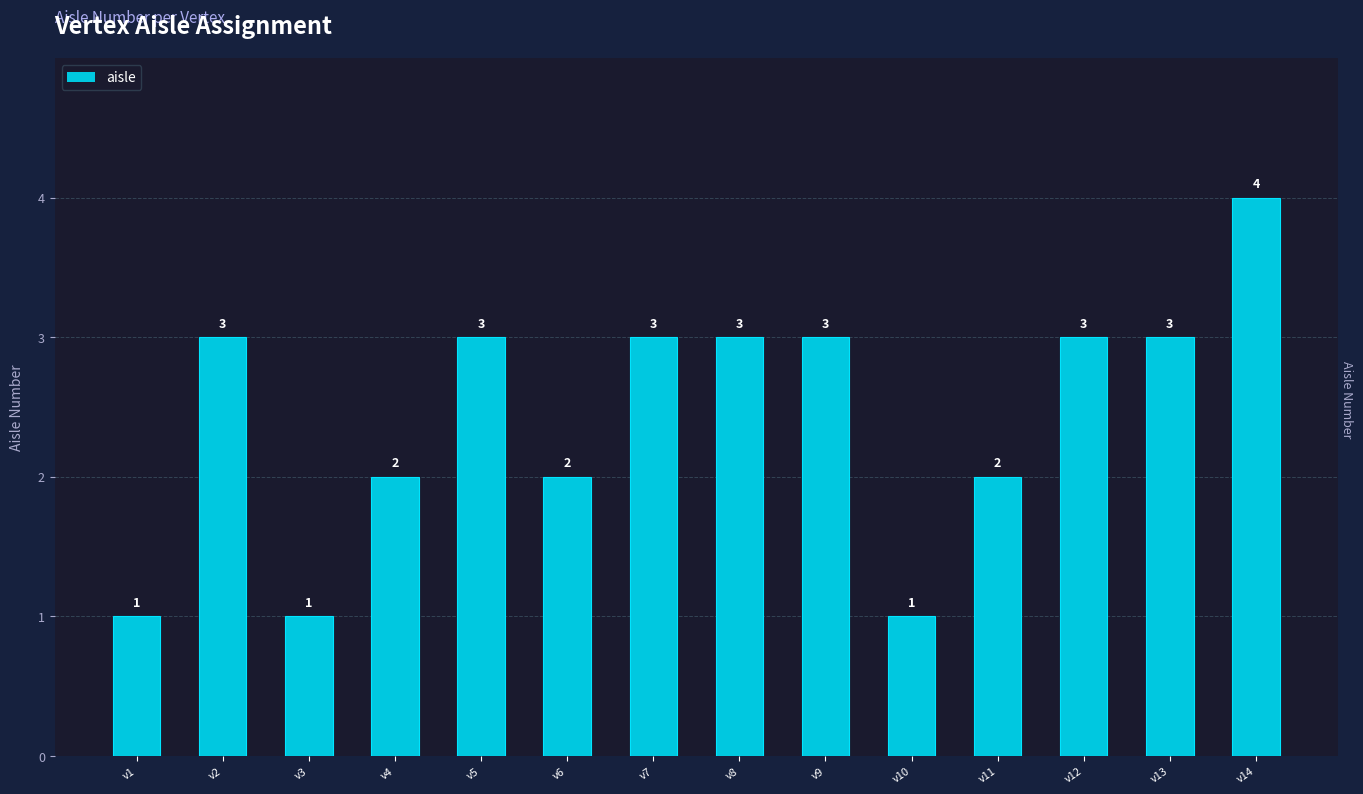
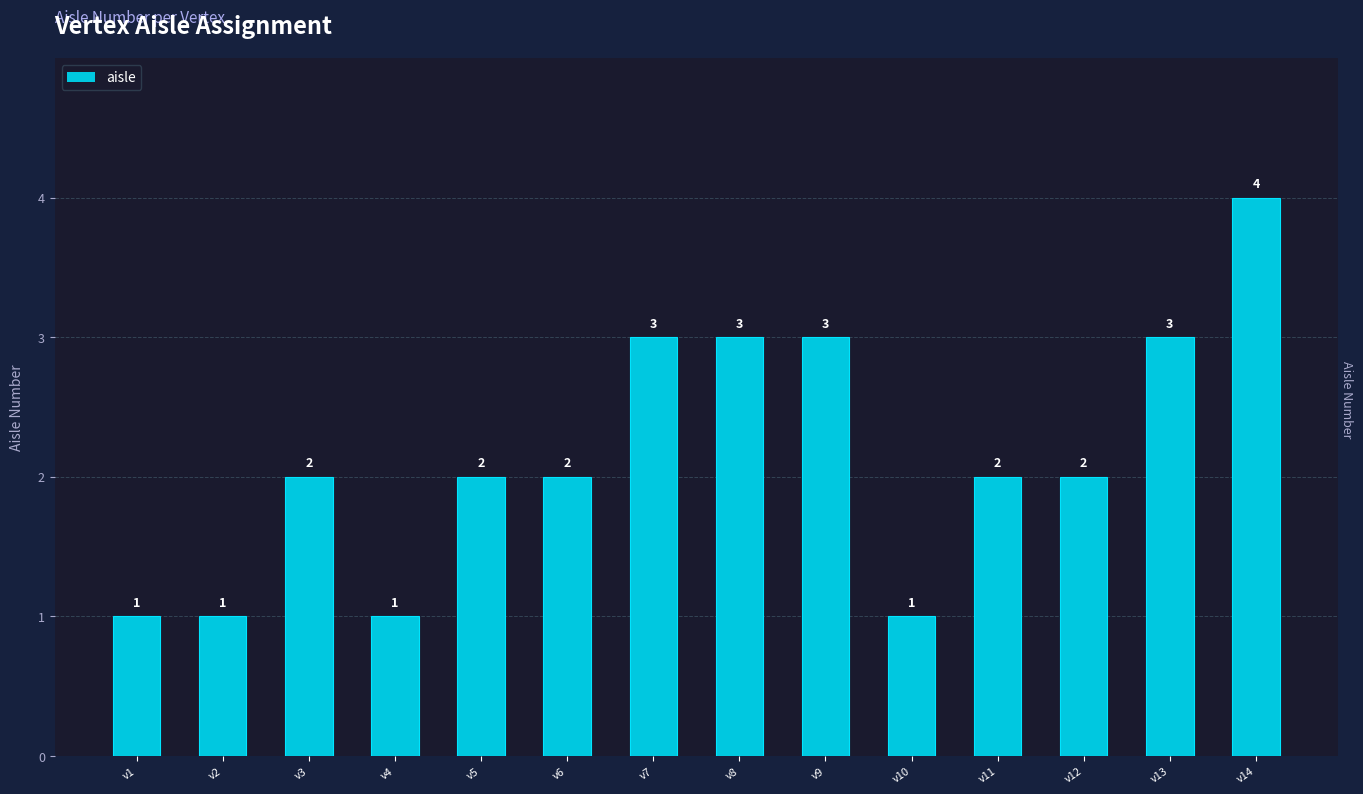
v2: 3 -> 1
v3: 1 -> 2
v4: 2 -> 1
v5: 3 -> 2
v12: 3 -> 2
